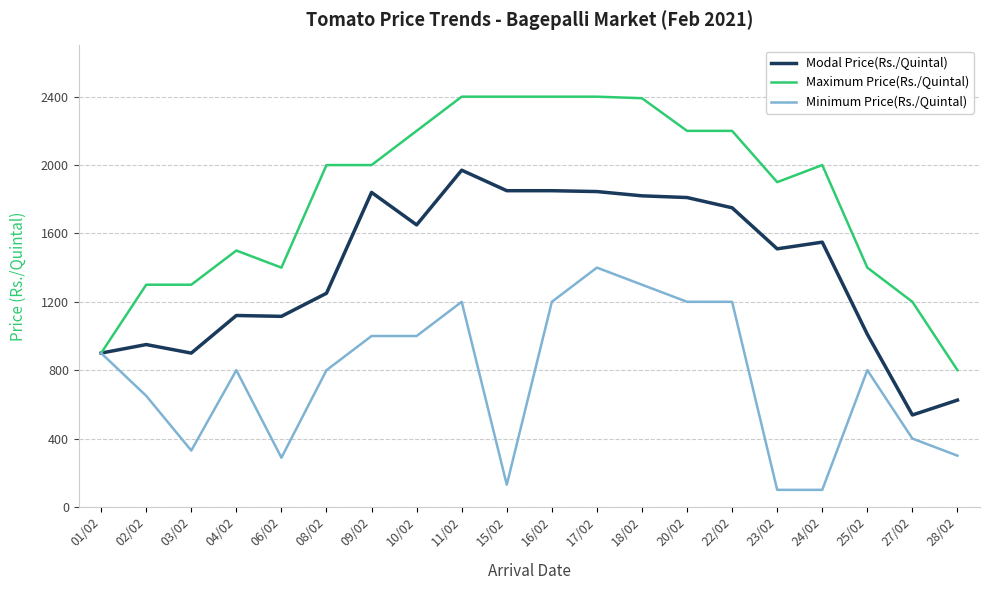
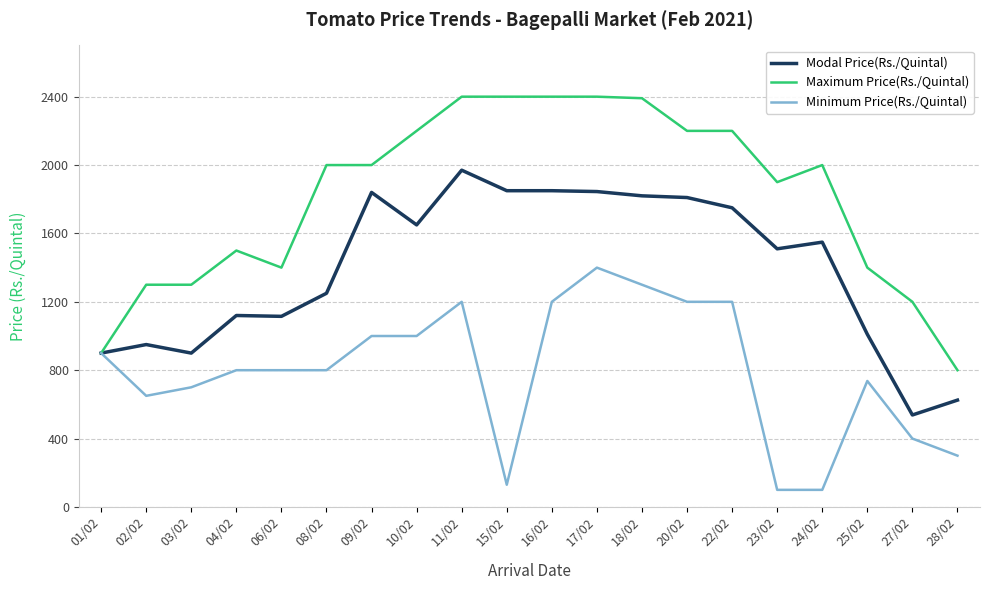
Minimum Price(Rs./Quintal), 03/02: 330 -> 700
Minimum Price(Rs./Quintal), 06/02: 290 -> 800
Minimum Price(Rs./Quintal), 25/02: 800 -> 740
